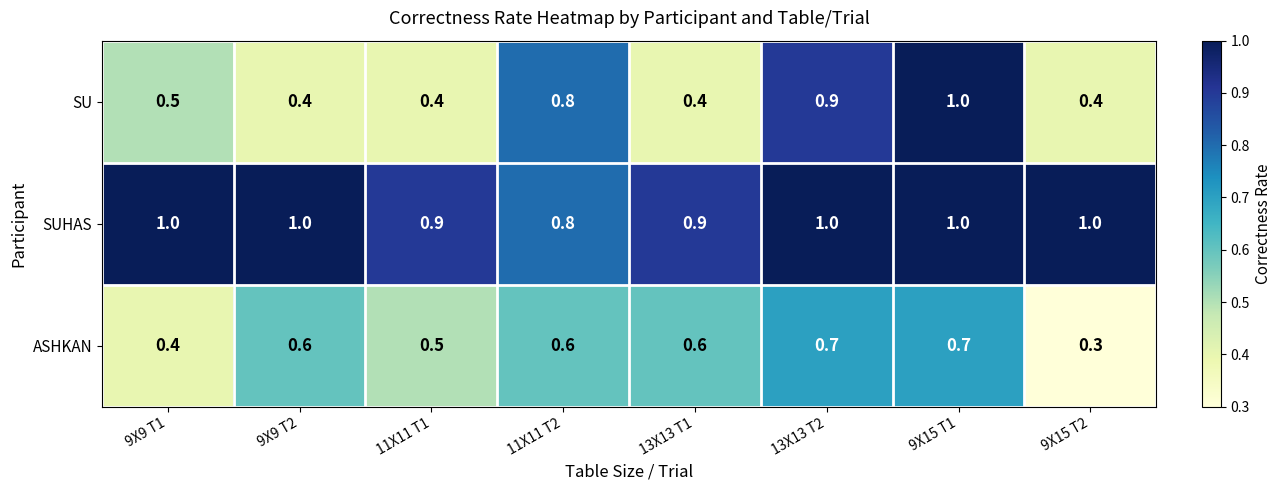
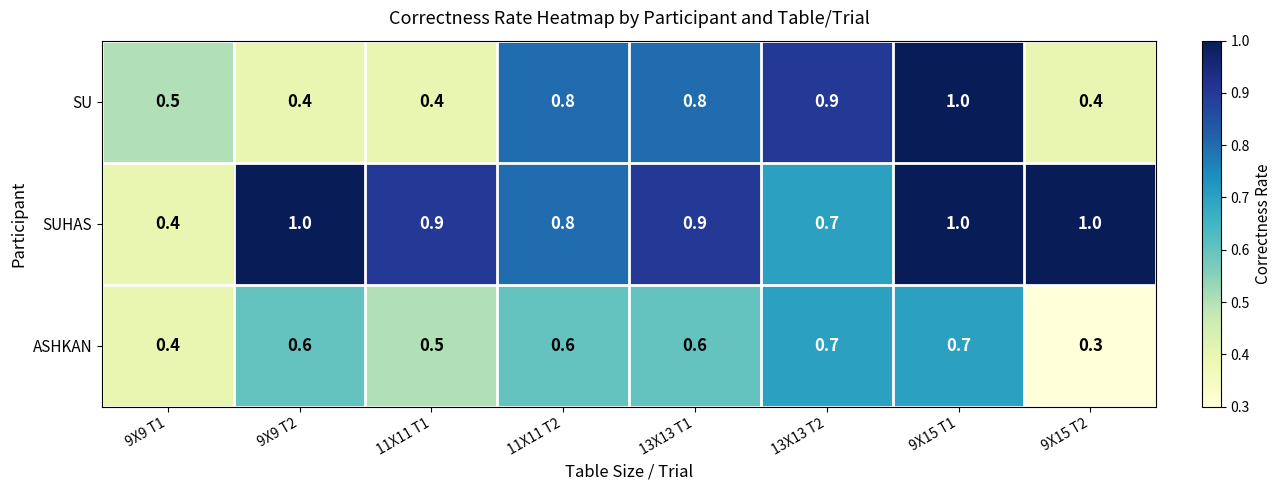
SU, 13X13 T1: 0.4 -> 0.8
SUHAS, 9X9 T1: 1.0 -> 0.4
SUHAS, 13X13 T2: 1.0 -> 0.7
